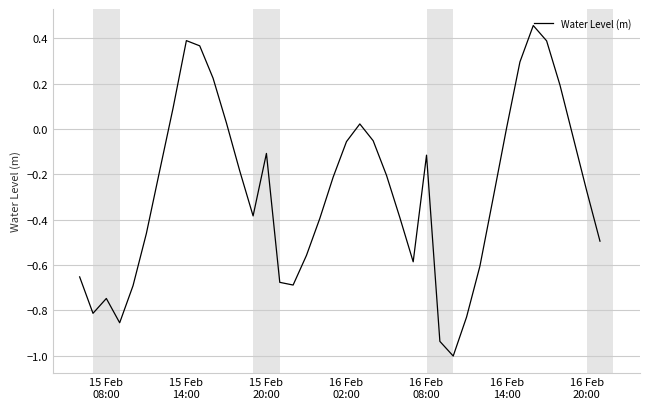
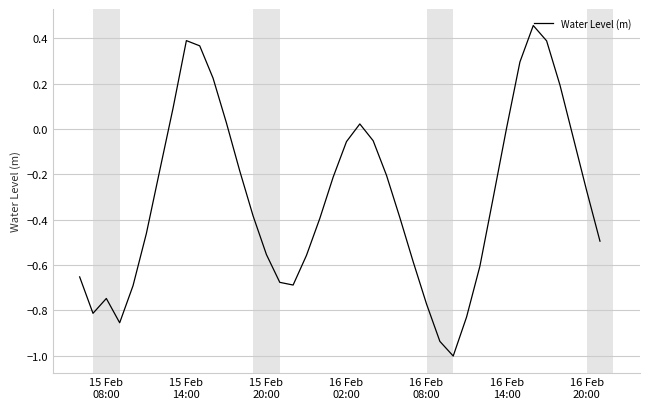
15 Feb 20:00: -0.11 -> -0.55
16 Feb 08:00: -0.12 -> -0.77
